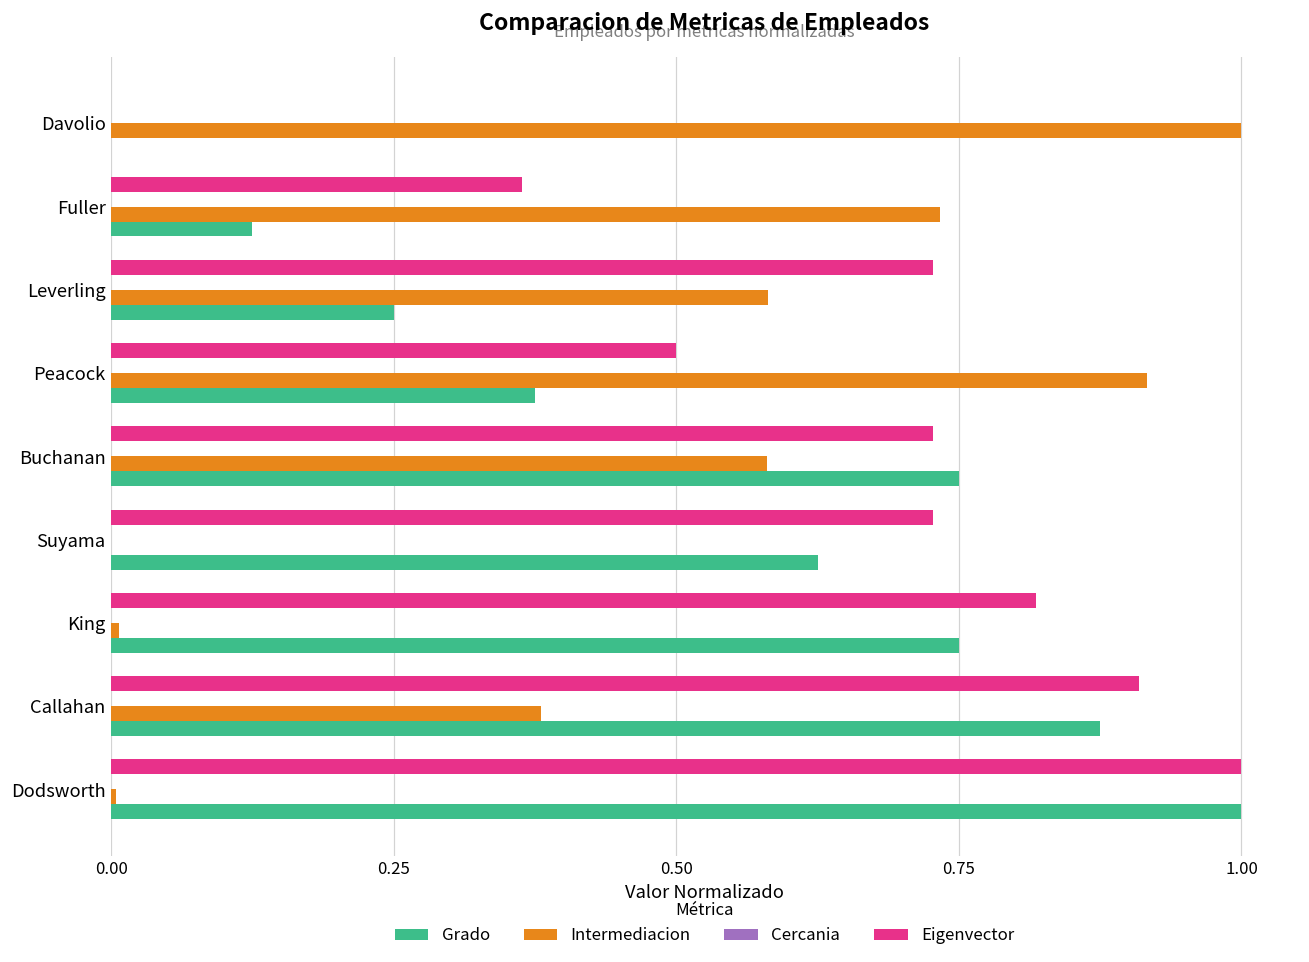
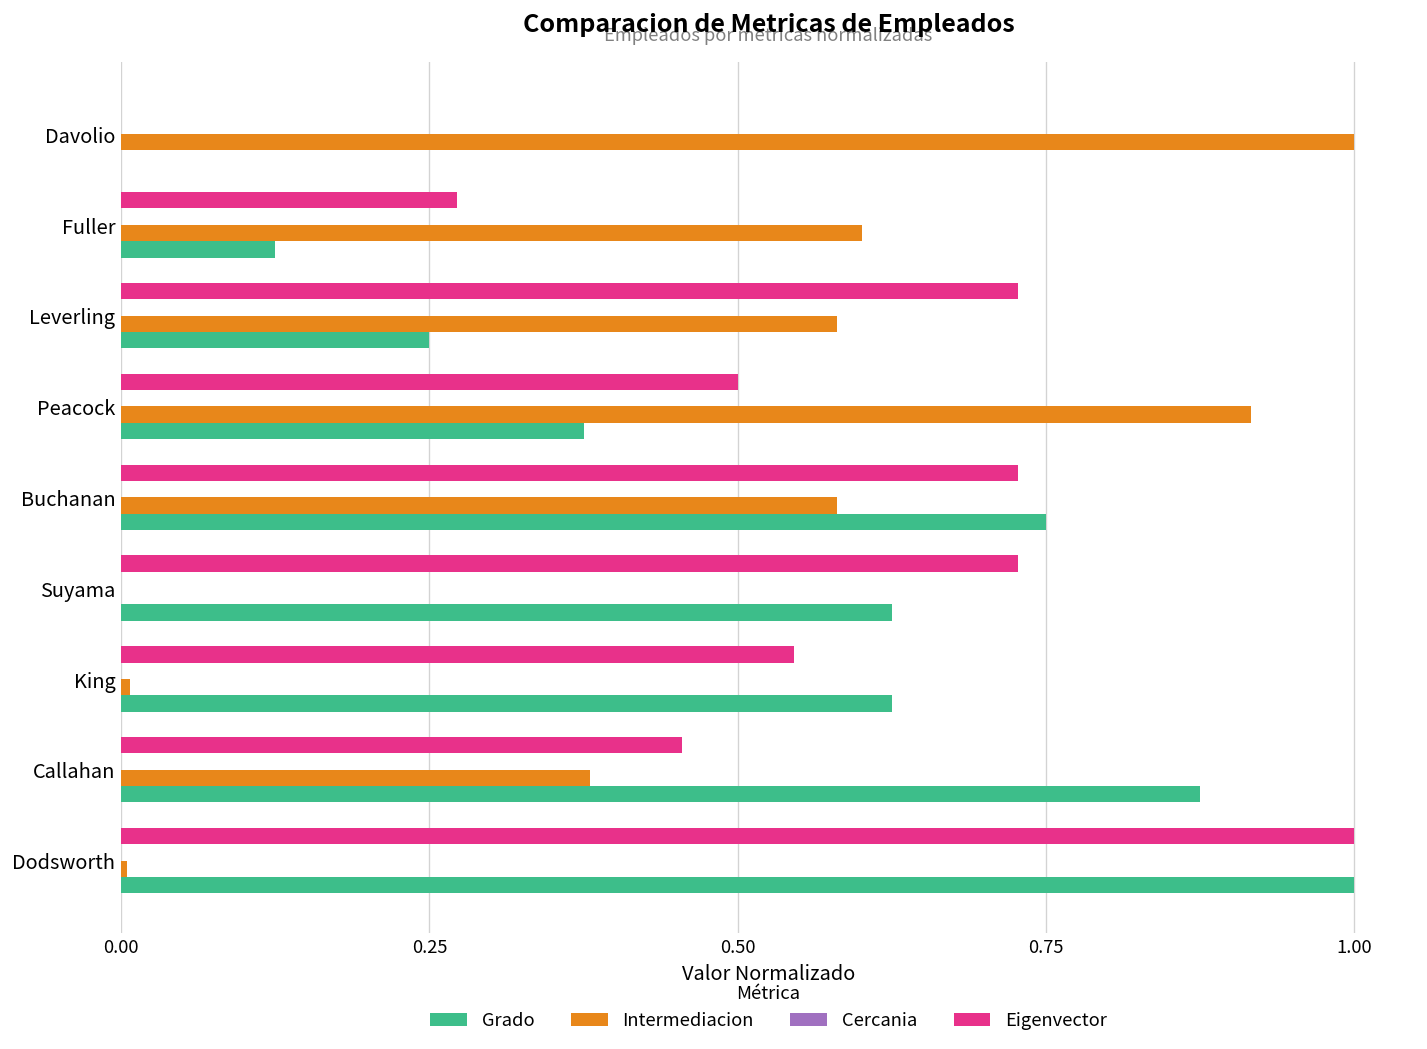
Eigenvector, Fuller: 0.364 -> 0.273
Intermediacion, Fuller: 0.734 -> 0.601
Eigenvector, King: 0.818 -> 0.545
Grado, King: 0.750 -> 0.625
Eigenvector, Callahan: 0.909 -> 0.455
